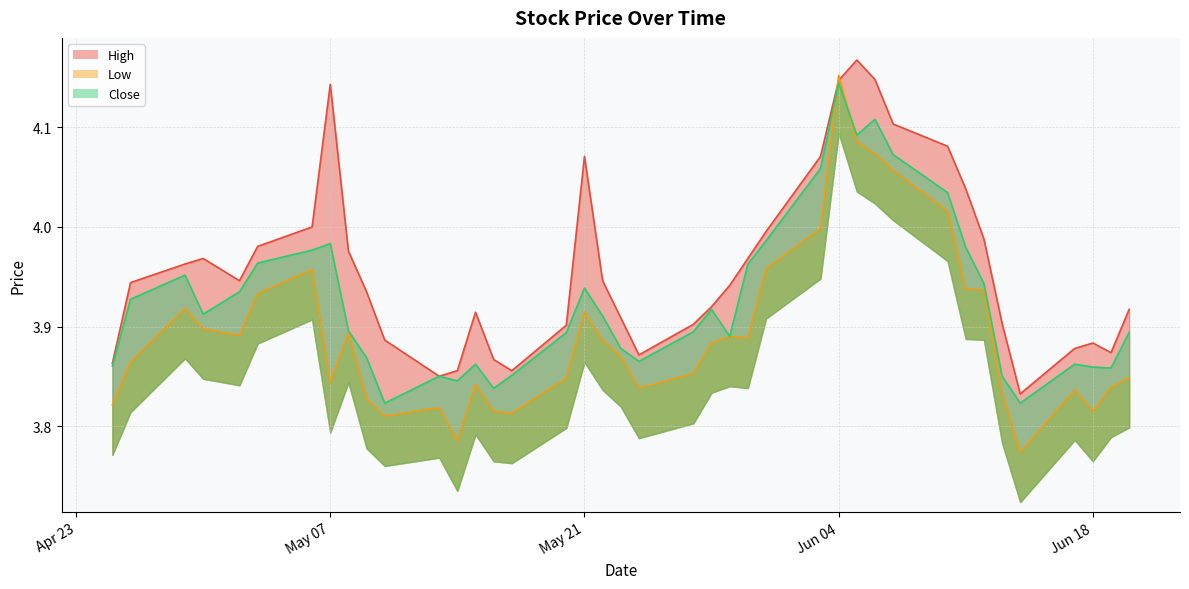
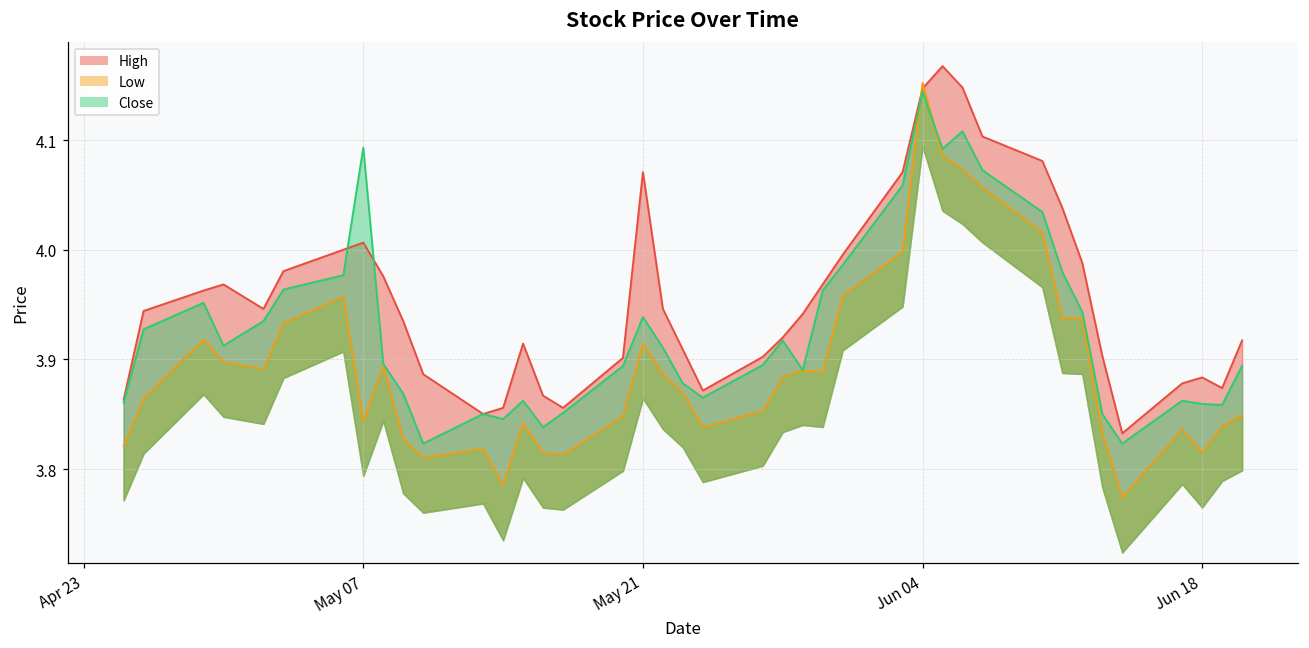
High, May 07: 4.14 -> 4.01
Close, May 07: 3.98 -> 4.09
